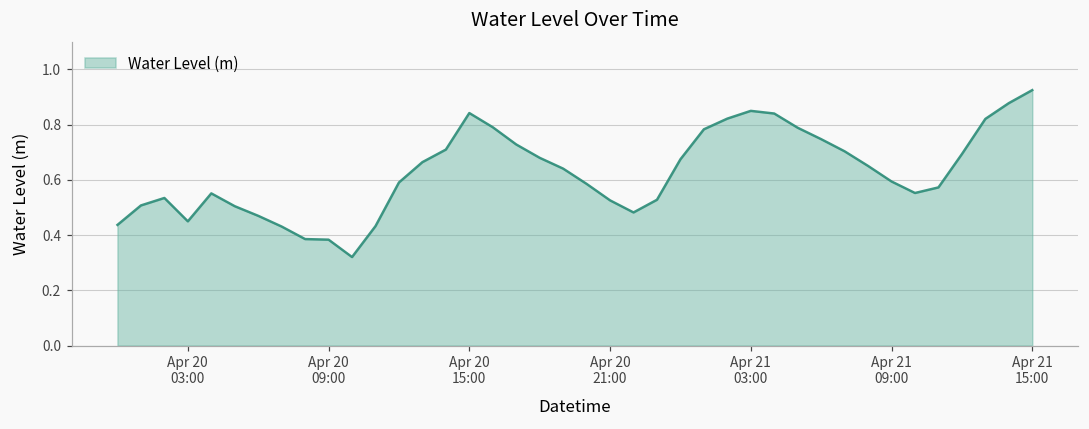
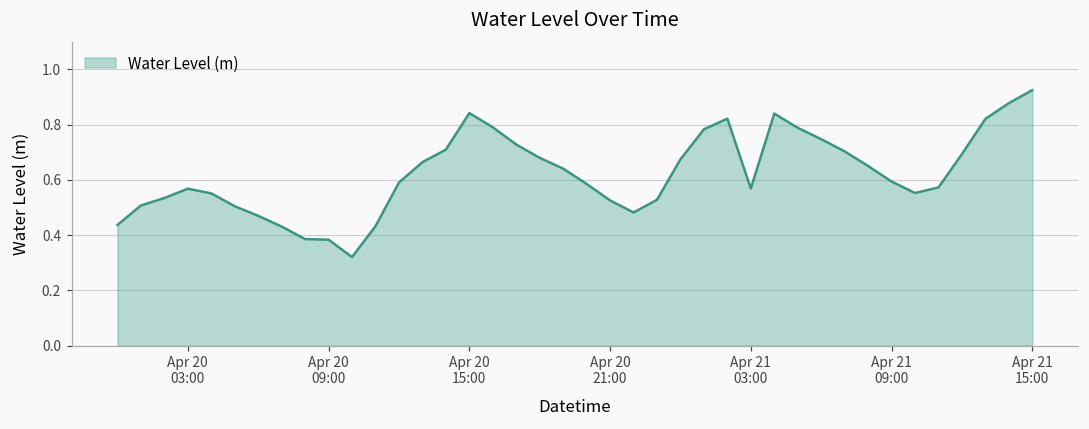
Apr 20 03:00: 0.45 -> 0.57
Apr 21 03:00: 0.85 -> 0.57
